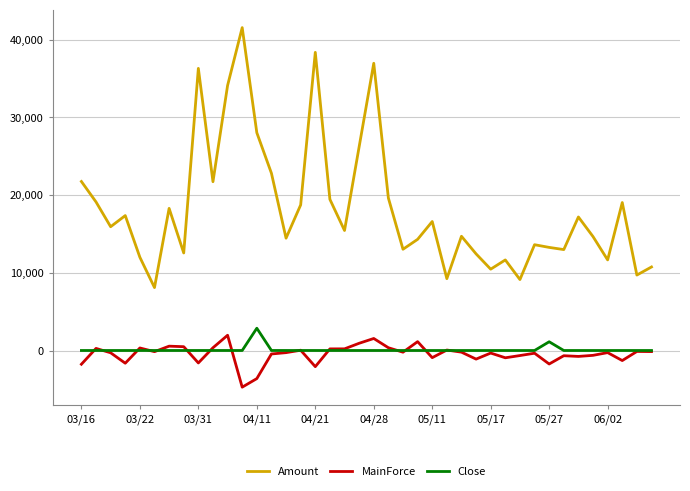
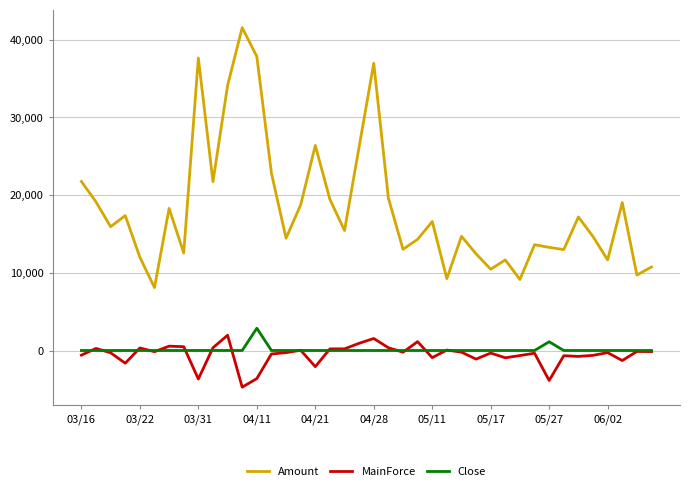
MainForce, 03/16: -2,000 -> -1,000
Amount, 03/31: 36,000 -> 38,000
MainForce, 03/31: -2,000 -> -4,000
Amount, 04/11: 28,000 -> 38,000
Amount, 04/21: 38,000 -> 26,000
MainForce, 05/27: -2,000 -> -4,000
